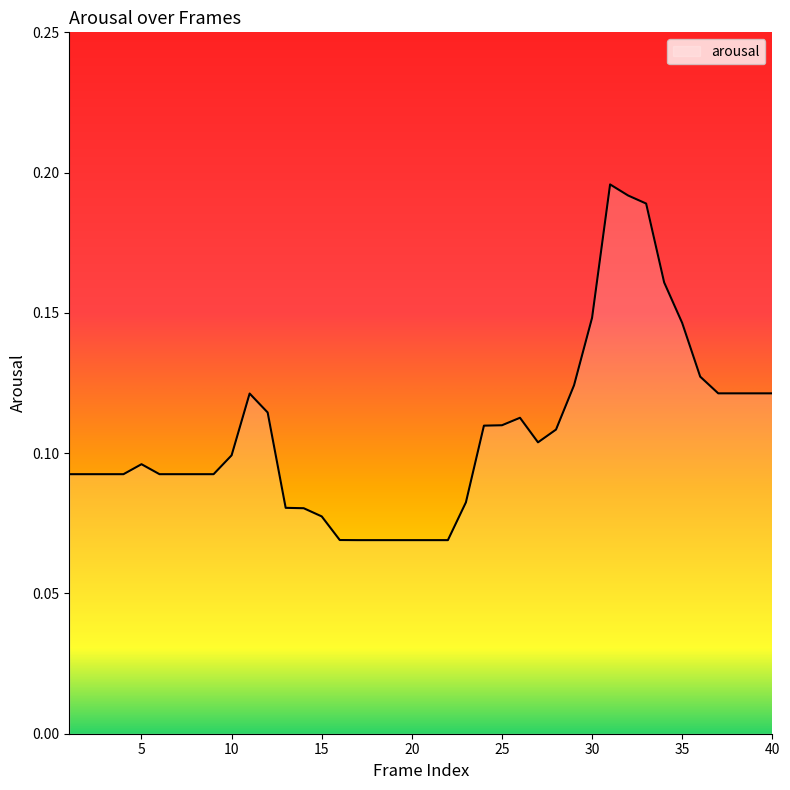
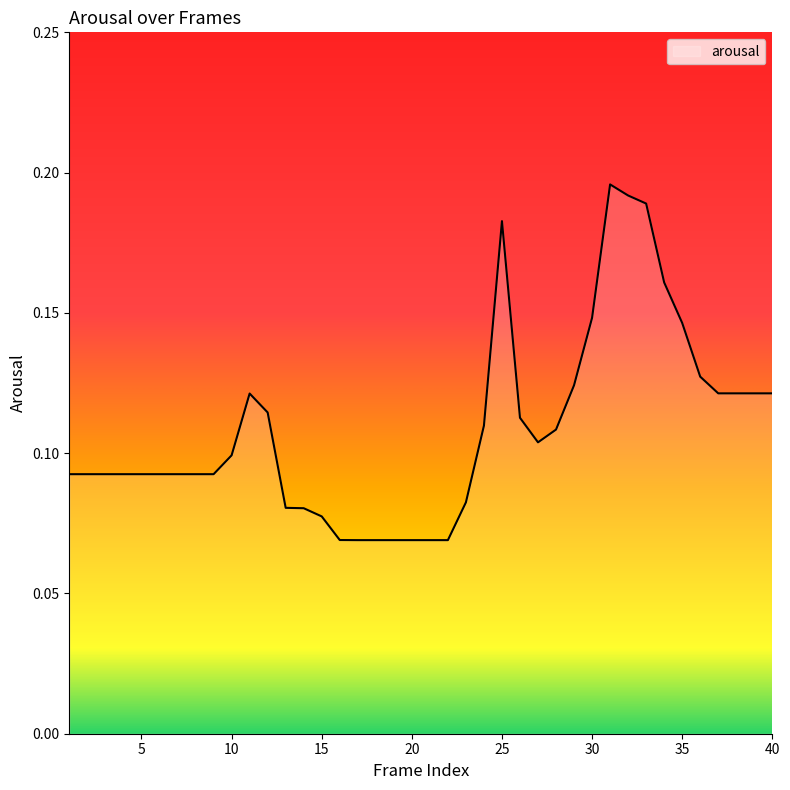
5: 0.096 -> 0.093
25: 0.110 -> 0.183
